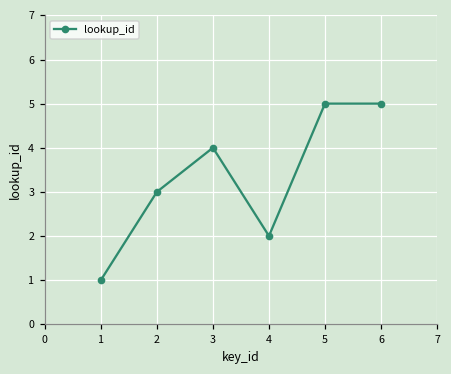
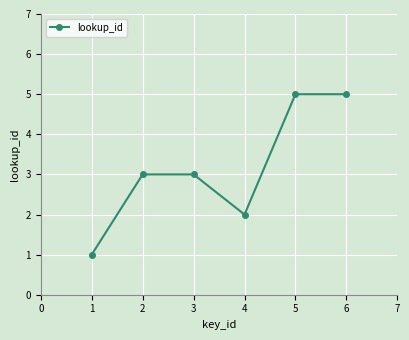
3: 4 -> 3
